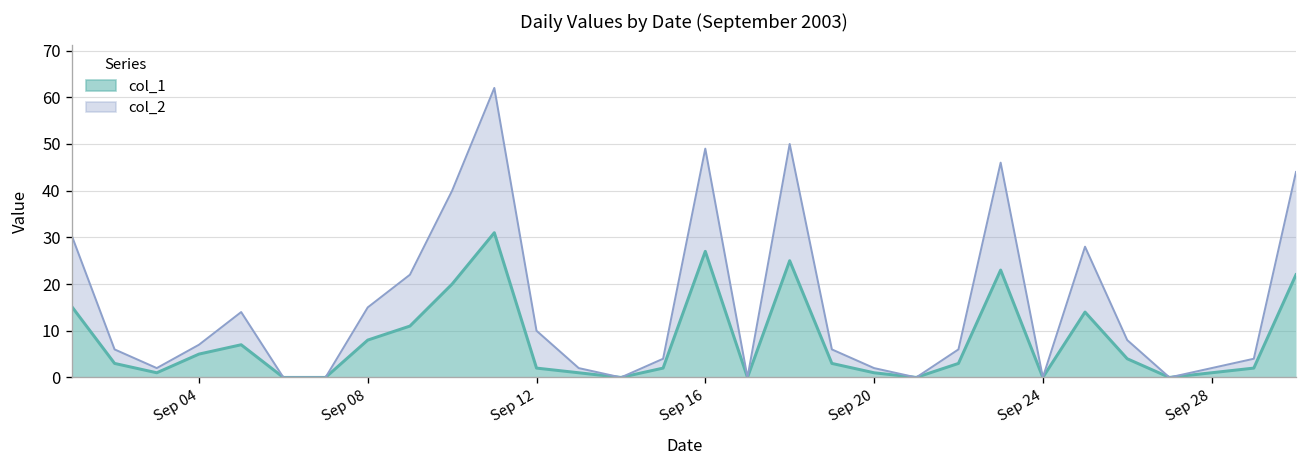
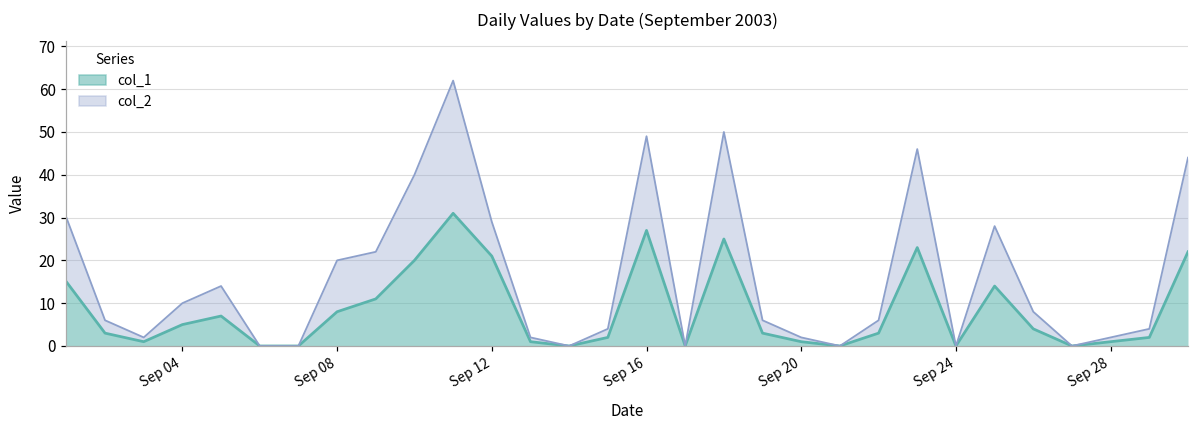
col_2, Sep 04: 2 -> 5
col_2, Sep 08: 7 -> 12
col_1, Sep 12: 2 -> 21
